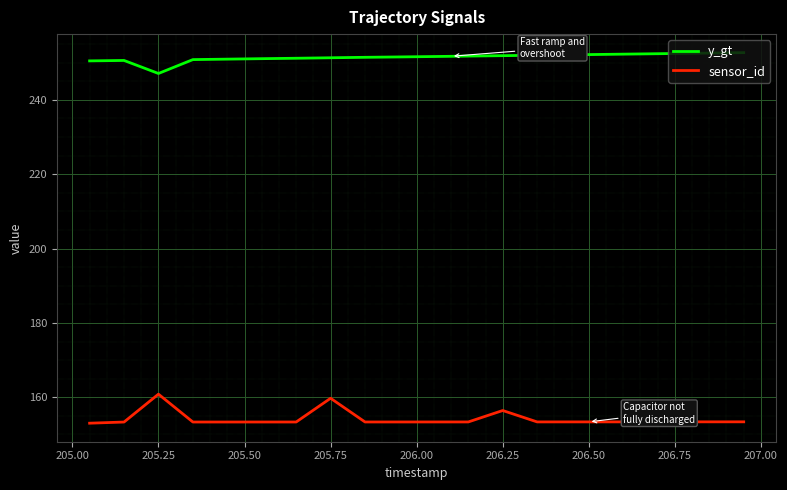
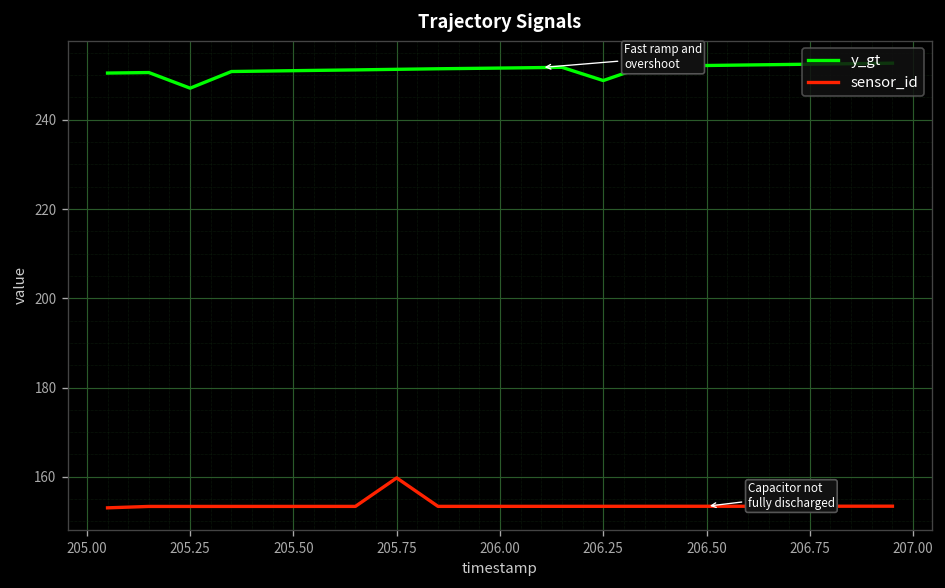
sensor_id, 205.25: 161 -> 153
y_gt, 206.25: 252 -> 249
sensor_id, 206.25: 156 -> 153
